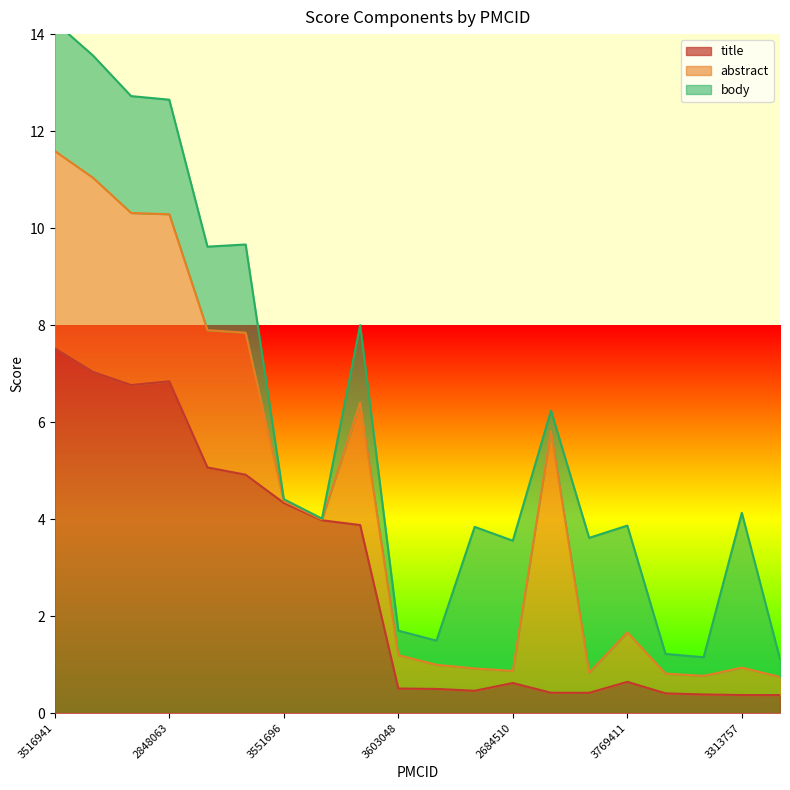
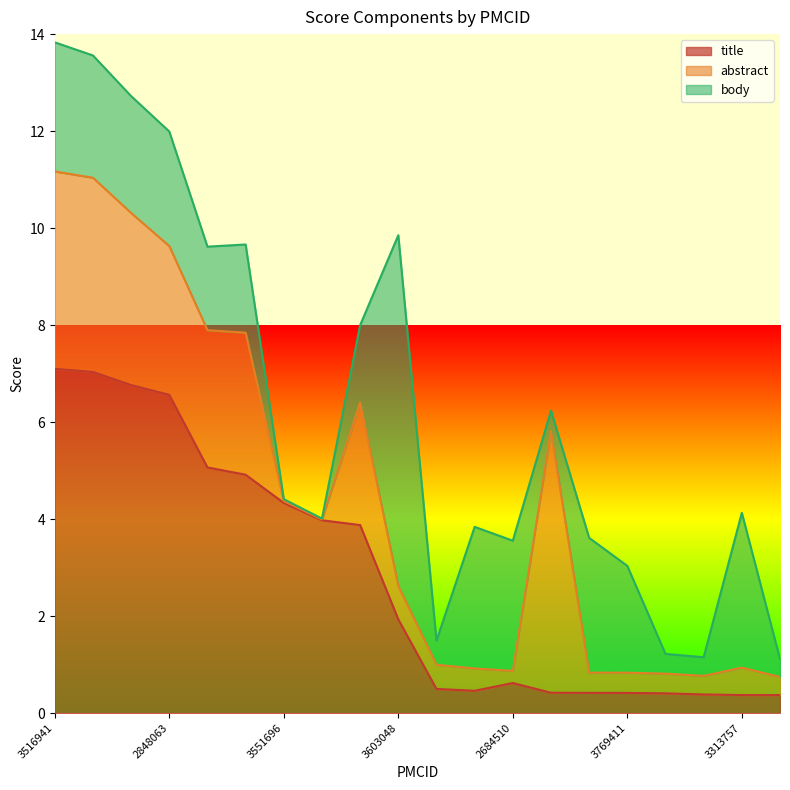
title, 3516941: 7.5 -> 7.1
title, 2848063: 6.8 -> 6.6
abstract, 2848063: 3.4 -> 3.1
title, 3603048: 0.5 -> 1.9
body, 3603048: 0.5 -> 7.2
title, 3769411: 0.6 -> 0.4
abstract, 3769411: 1.0 -> 0.4
